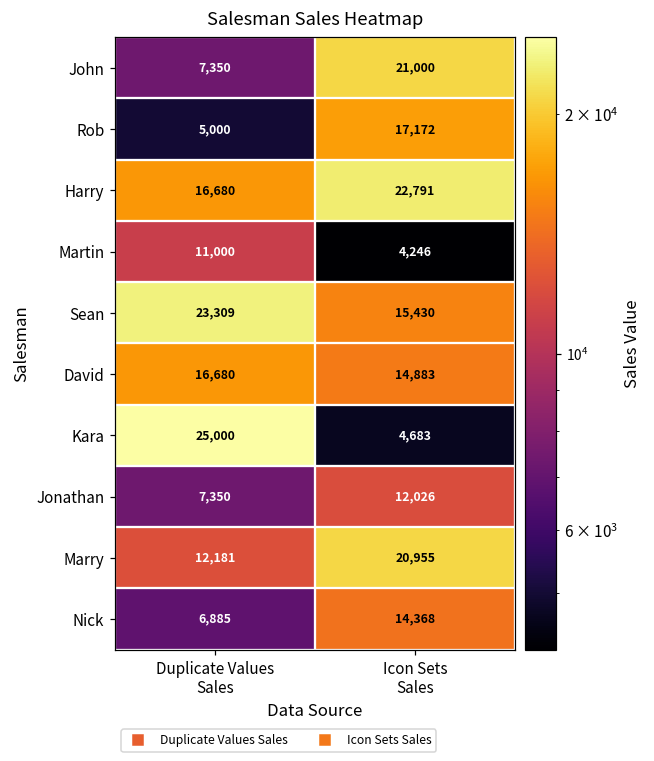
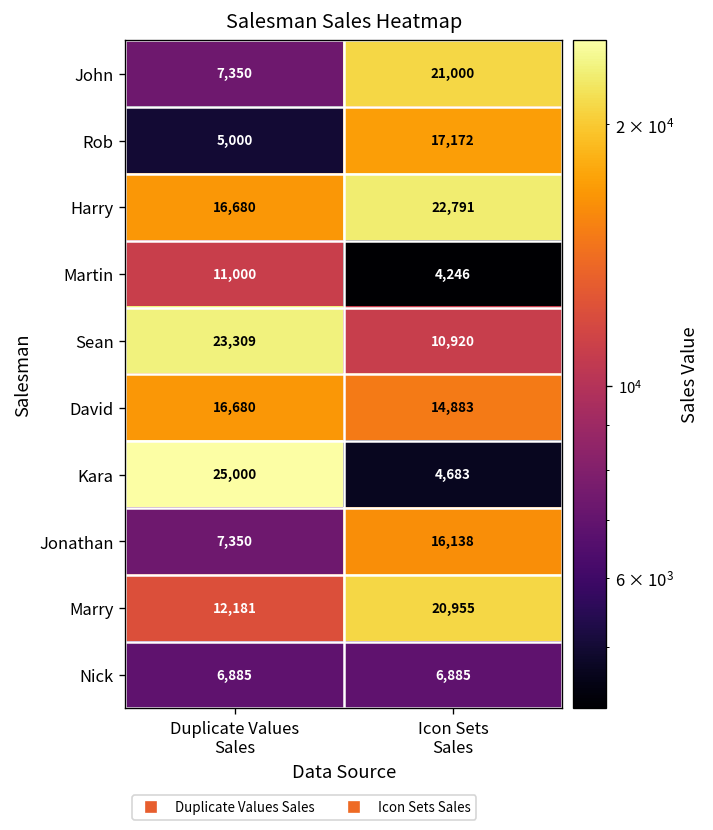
Sean, Icon Sets Sales: 15,430 -> 10,920
Jonathan, Icon Sets Sales: 12,026 -> 16,138
Nick, Icon Sets Sales: 14,368 -> 6,885
